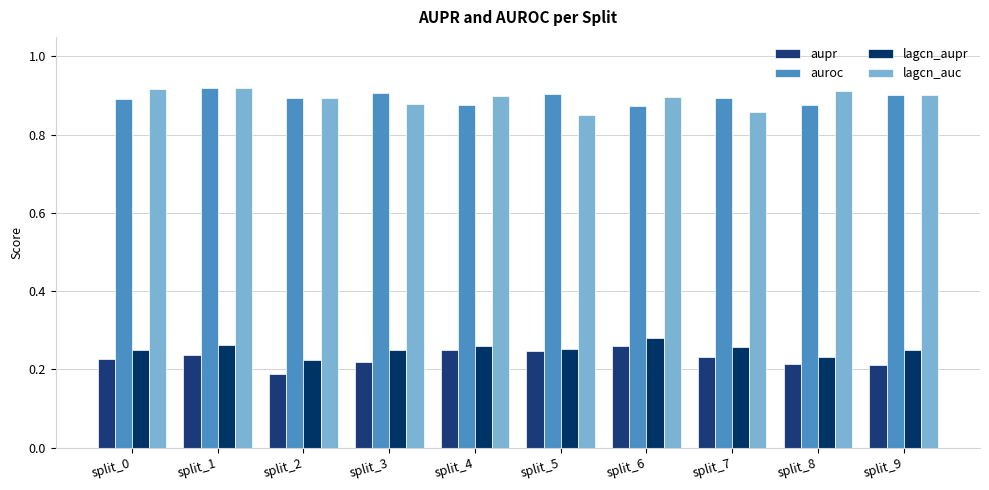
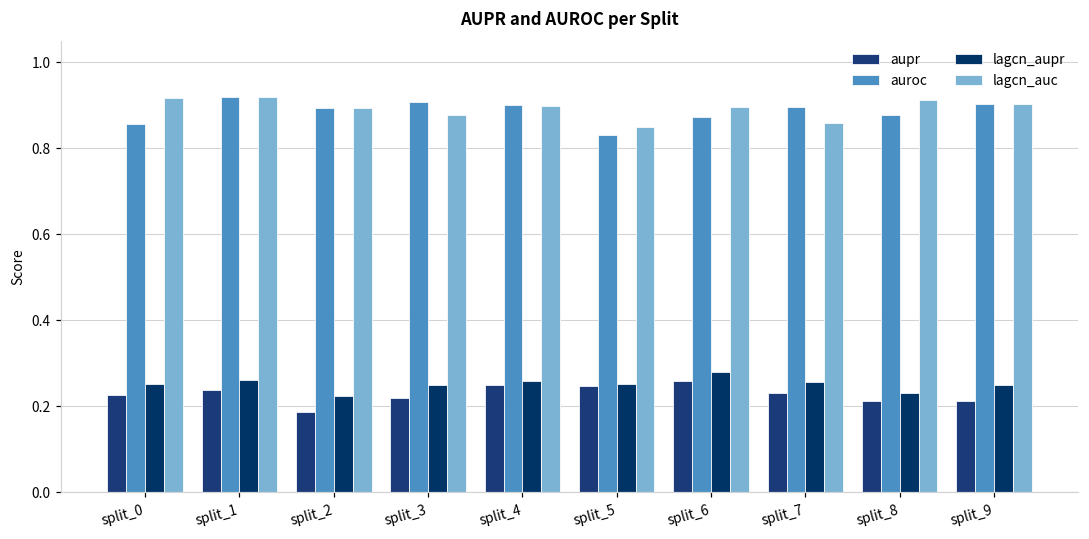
auroc, split_0: 0.89 -> 0.86
auroc, split_4: 0.88 -> 0.90
auroc, split_5: 0.91 -> 0.83
